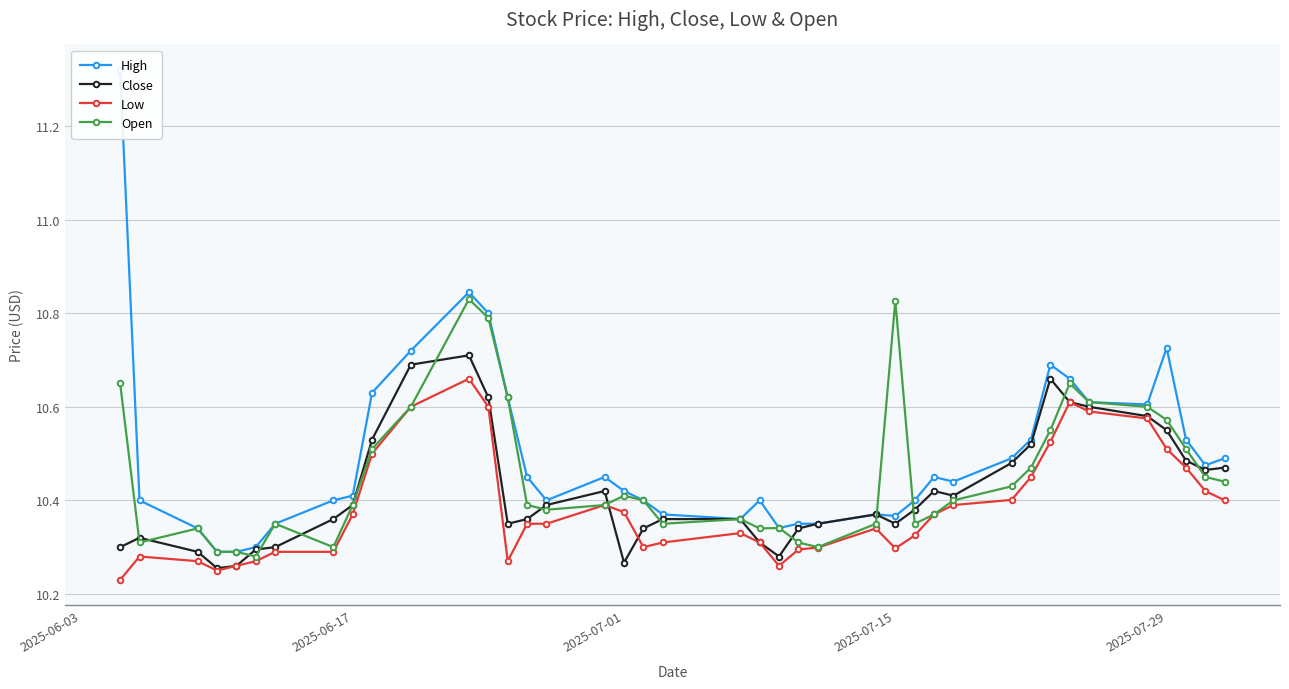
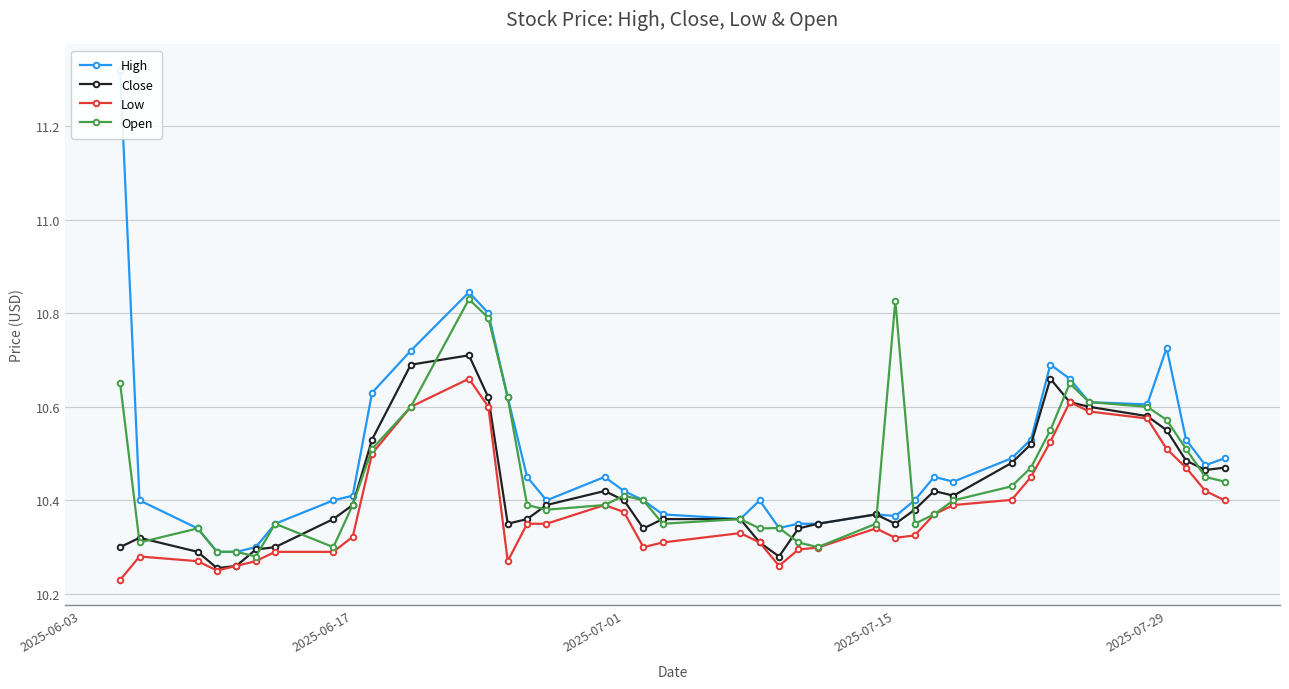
Low, 2025-06-17: 10.37 -> 10.32
Close, 2025-07-01: 10.27 -> 10.40
Low, 2025-07-15: 10.30 -> 10.32
